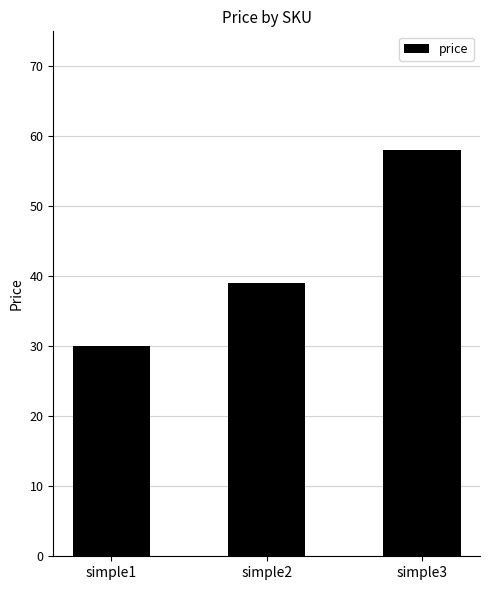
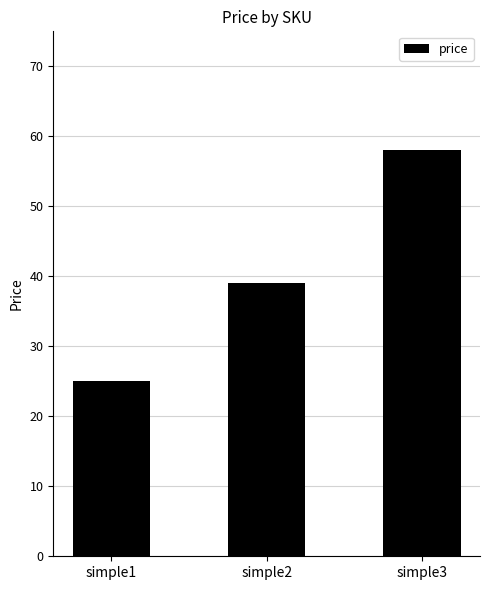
simple1: 30 -> 25
